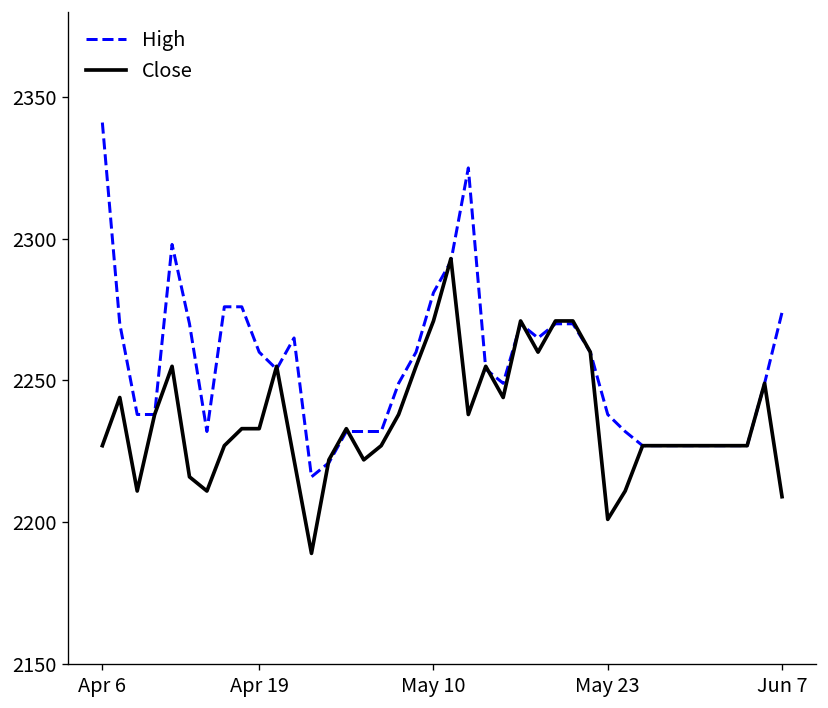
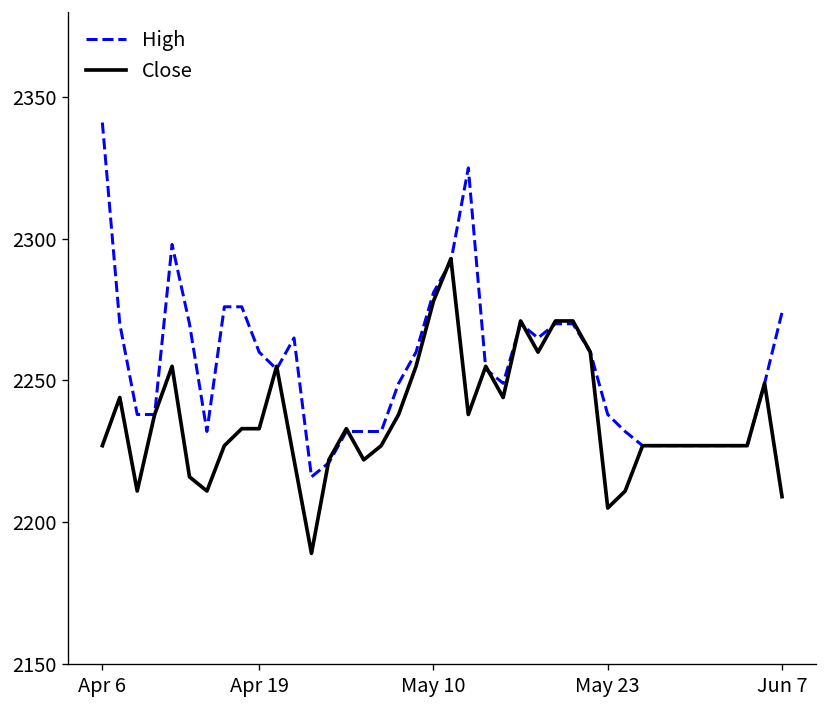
Close, May 10: 2271 -> 2278
Close, May 23: 2201 -> 2205
